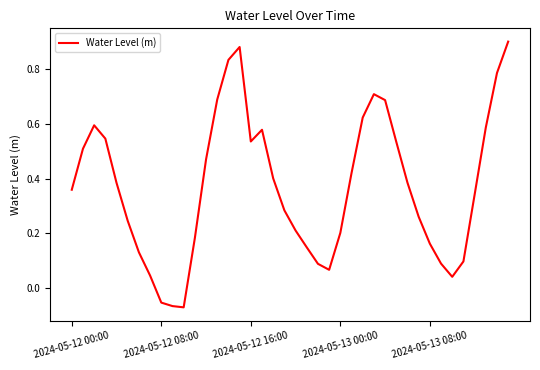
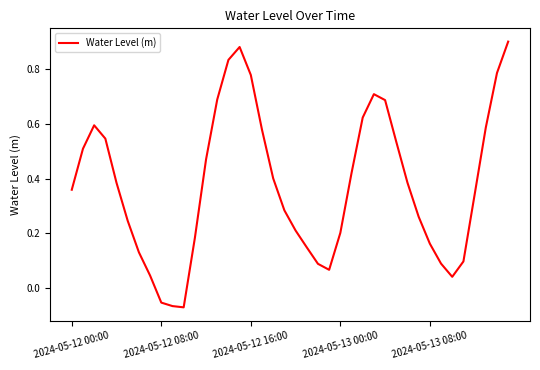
2024-05-12 16:00: 0.54 -> 0.78
